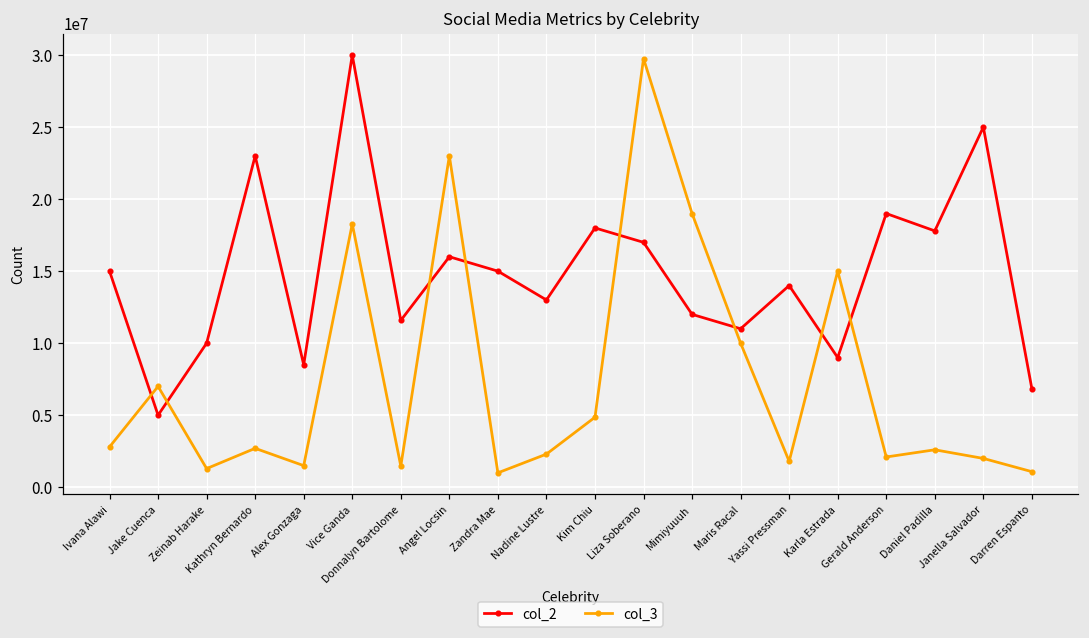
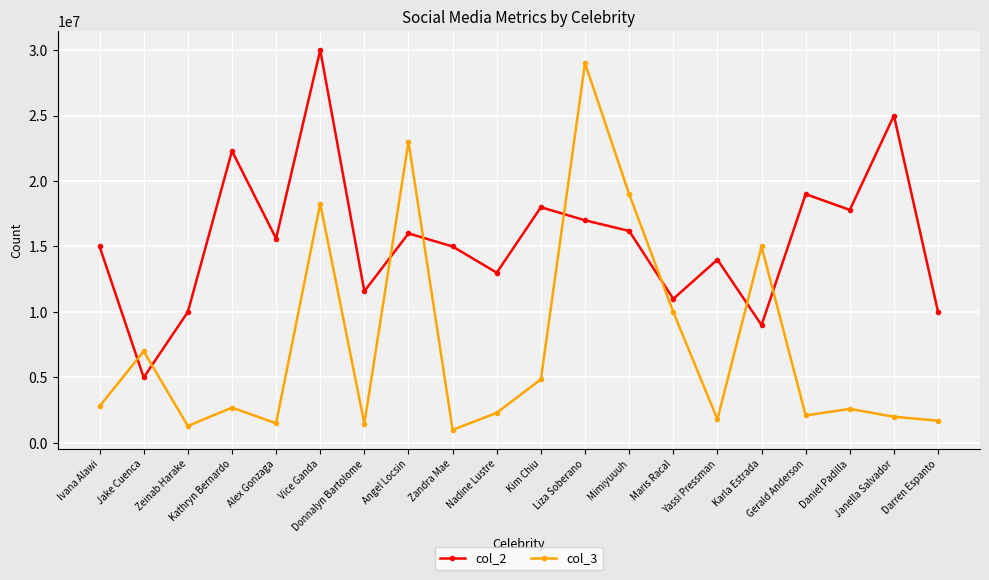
col_2, Kathryn Bernardo: 23000000 -> 22300000
col_2, Alex Gonzaga: 8500000 -> 15600000
col_3, Liza Soberano: 29800000 -> 29000000
col_2, Mimiyuuuh: 12000000 -> 16200000
col_2, Darren Espanto: 6800000 -> 10000000
col_3, Darren Espanto: 1100000 -> 1700000
